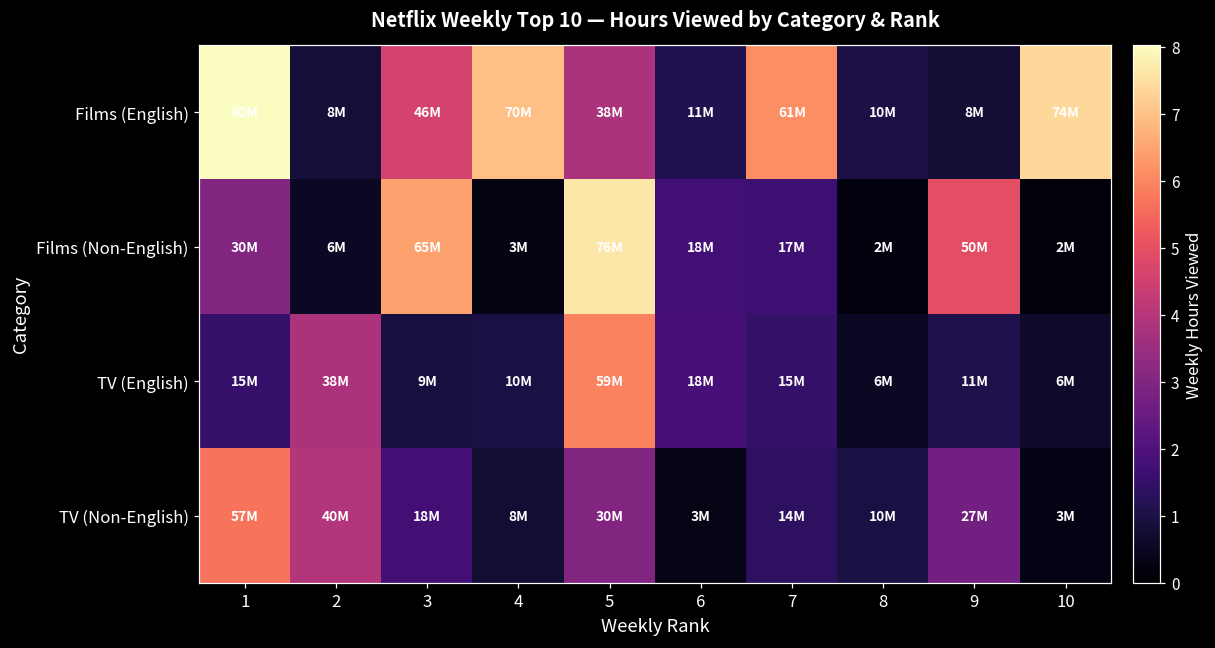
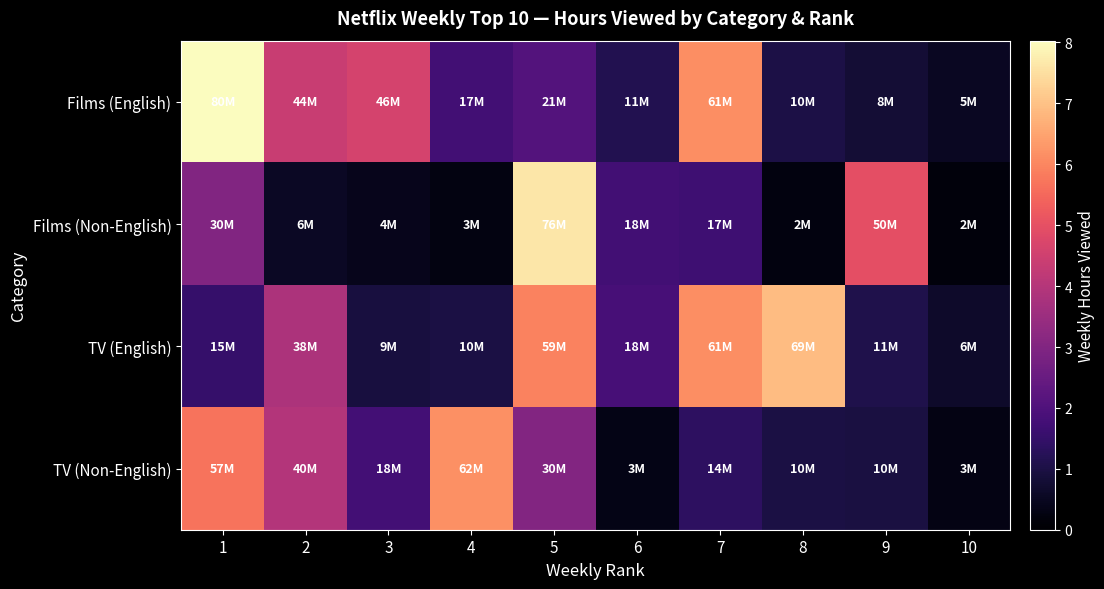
Films (English), 2: 8M -> 44M
Films (English), 4: 70M -> 17M
Films (English), 5: 38M -> 21M
Films (English), 10: 74M -> 5M
Films (Non-English), 3: 65M -> 4M
TV (English), 7: 15M -> 61M
TV (English), 8: 6M -> 69M
TV (Non-English), 4: 8M -> 62M
TV (Non-English), 9: 27M -> 10M
